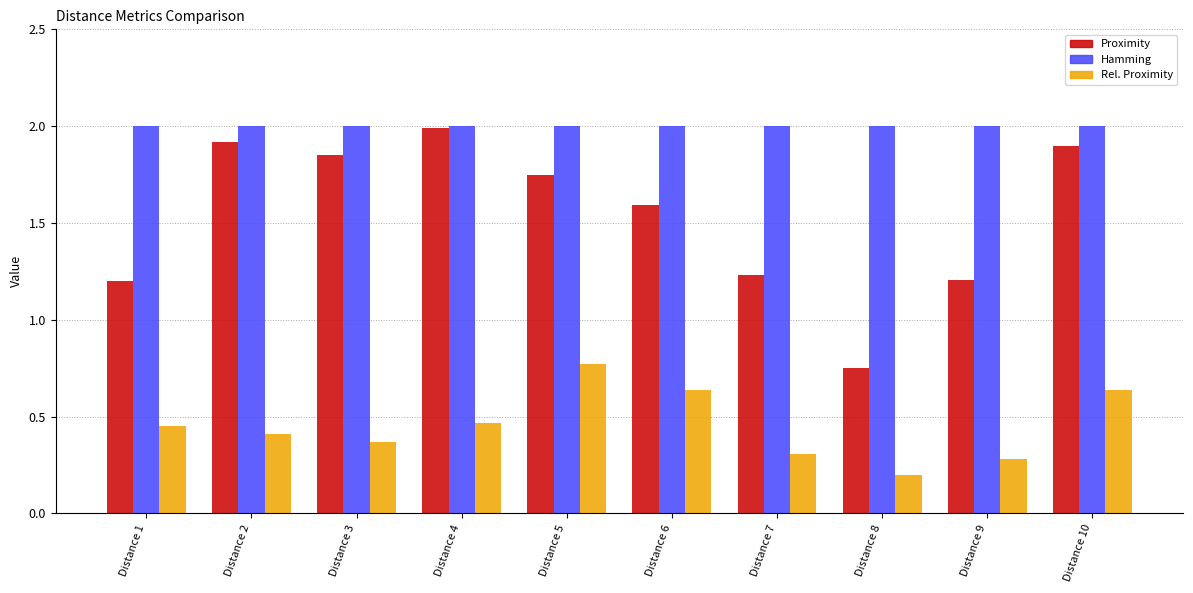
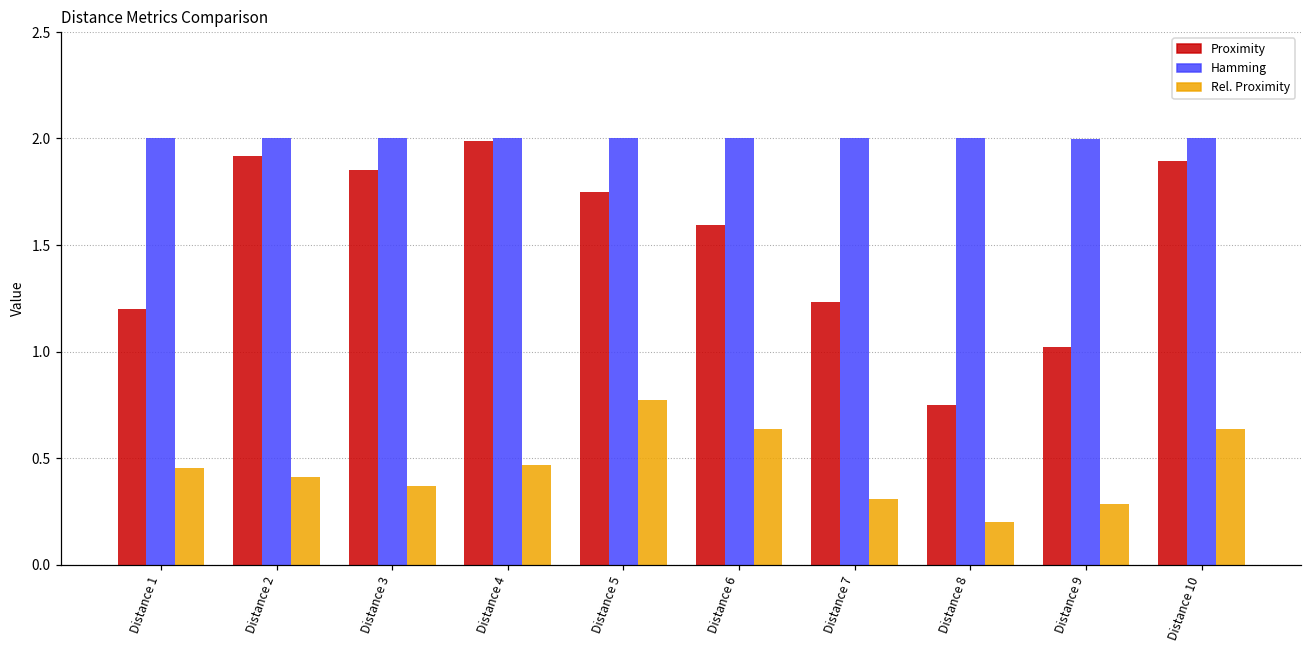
Proximity, Distance 9: 1.21 -> 1.02
